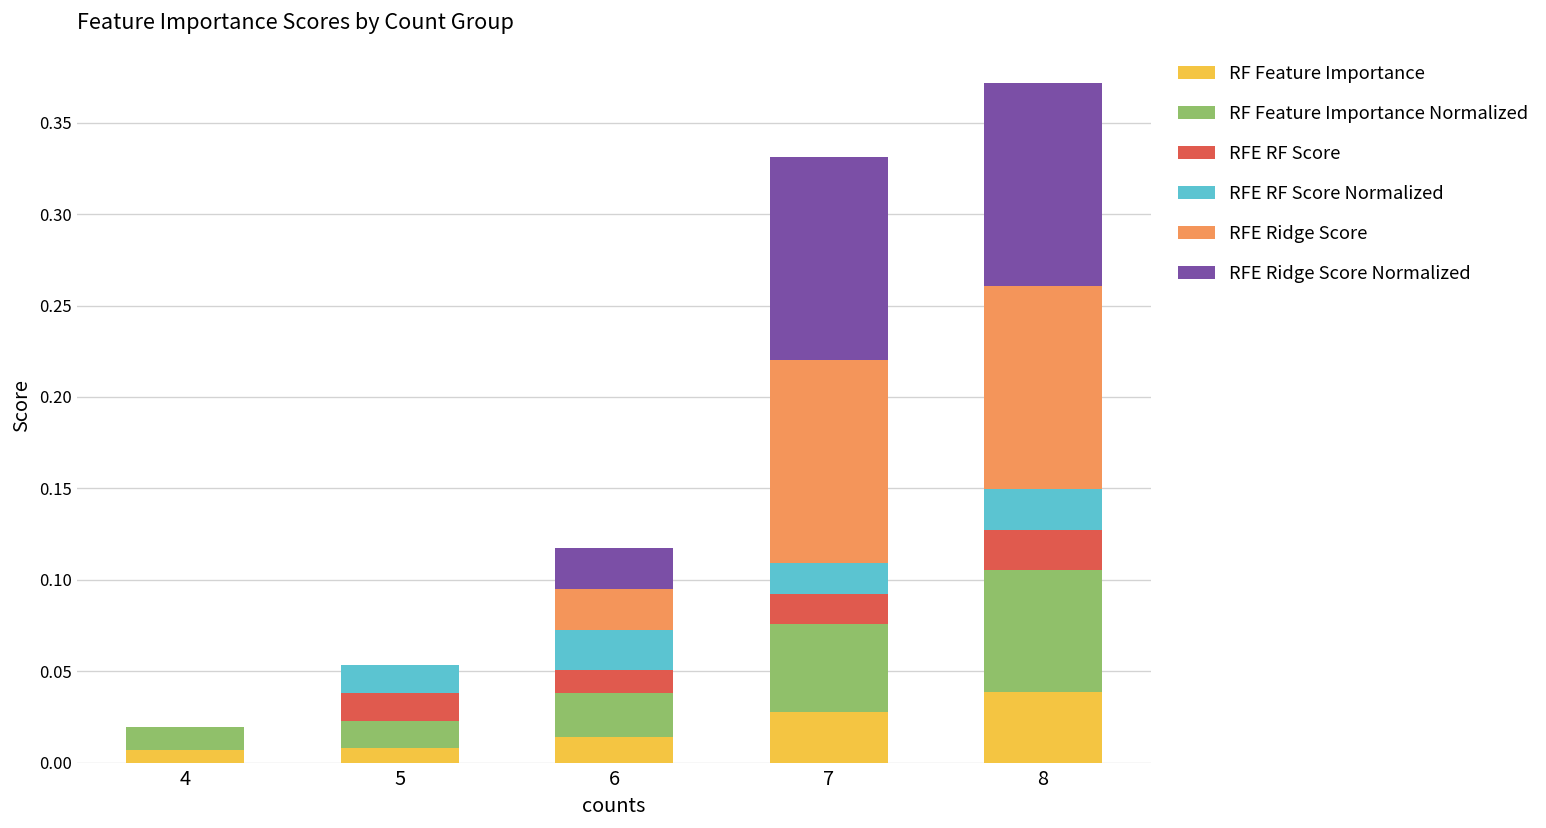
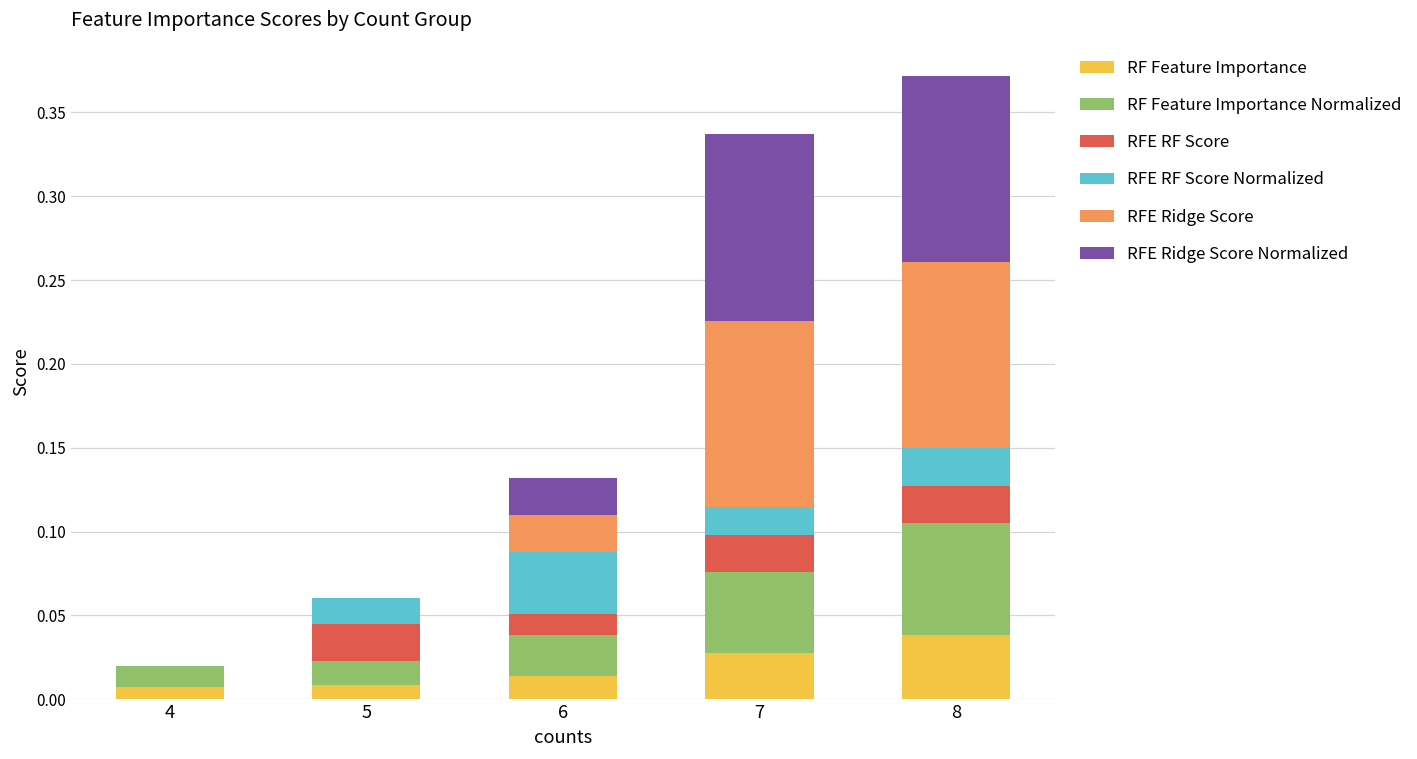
RFE RF Score, 5: 0.015 -> 0.022
RFE RF Score Normalized, 6: 0.022 -> 0.037
RFE RF Score, 7: 0.017 -> 0.022
